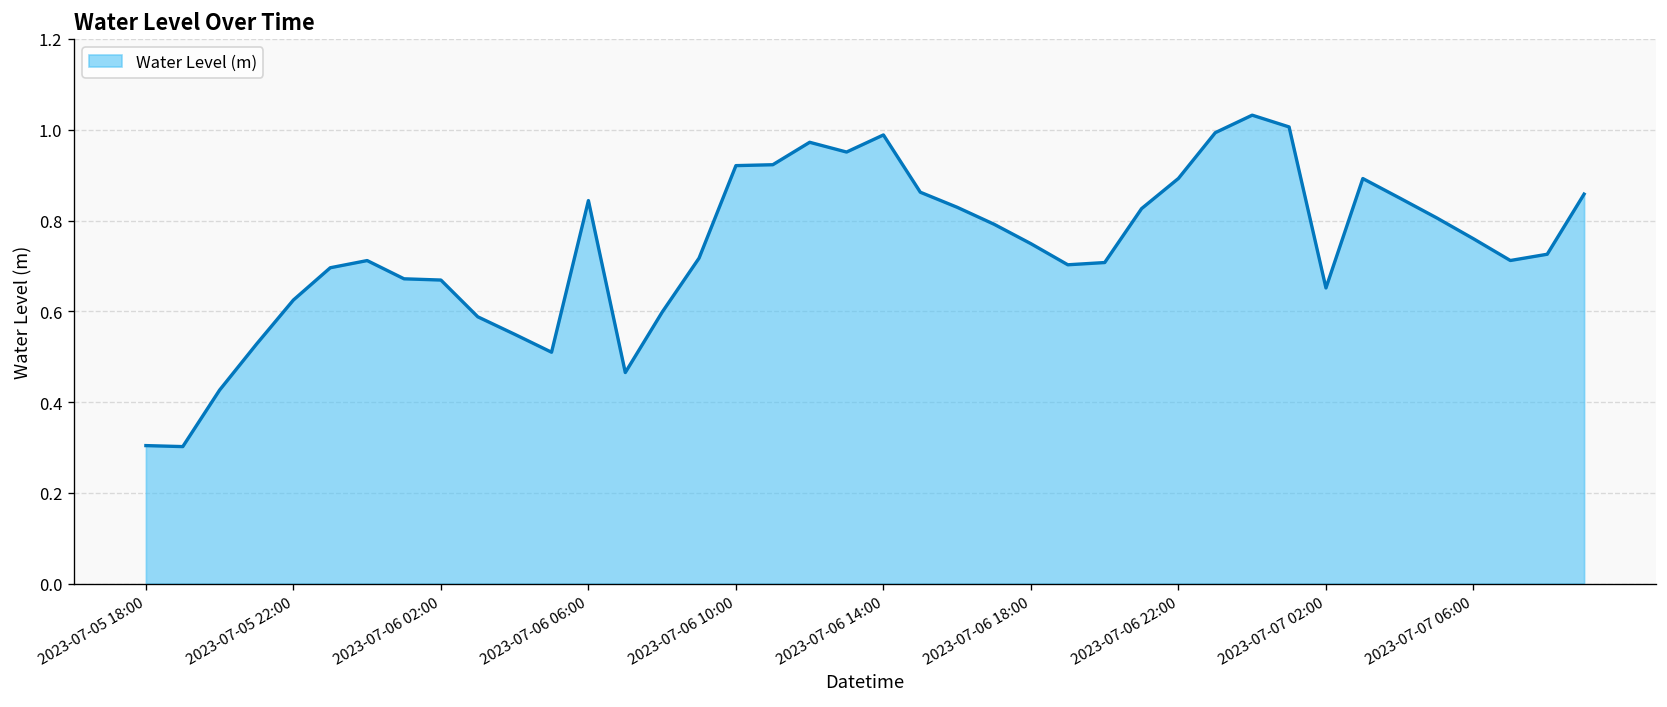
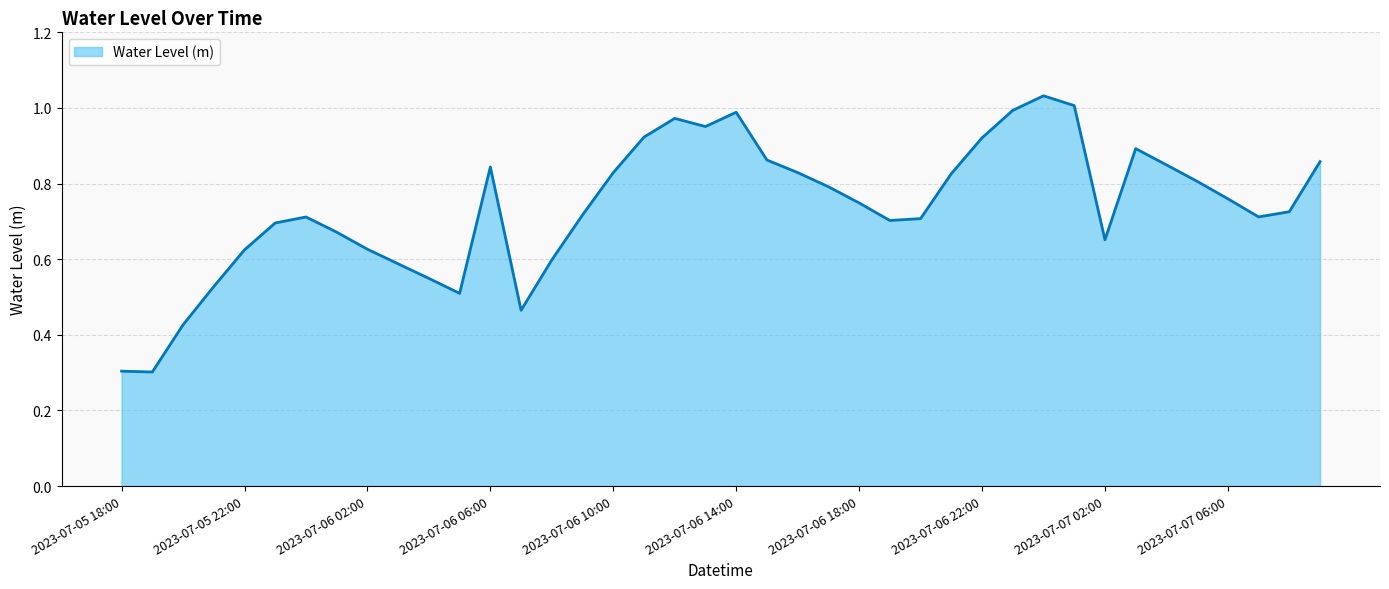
2023-07-06 02:00: 0.67 -> 0.63
2023-07-06 10:00: 0.92 -> 0.83
2023-07-06 22:00: 0.89 -> 0.92
